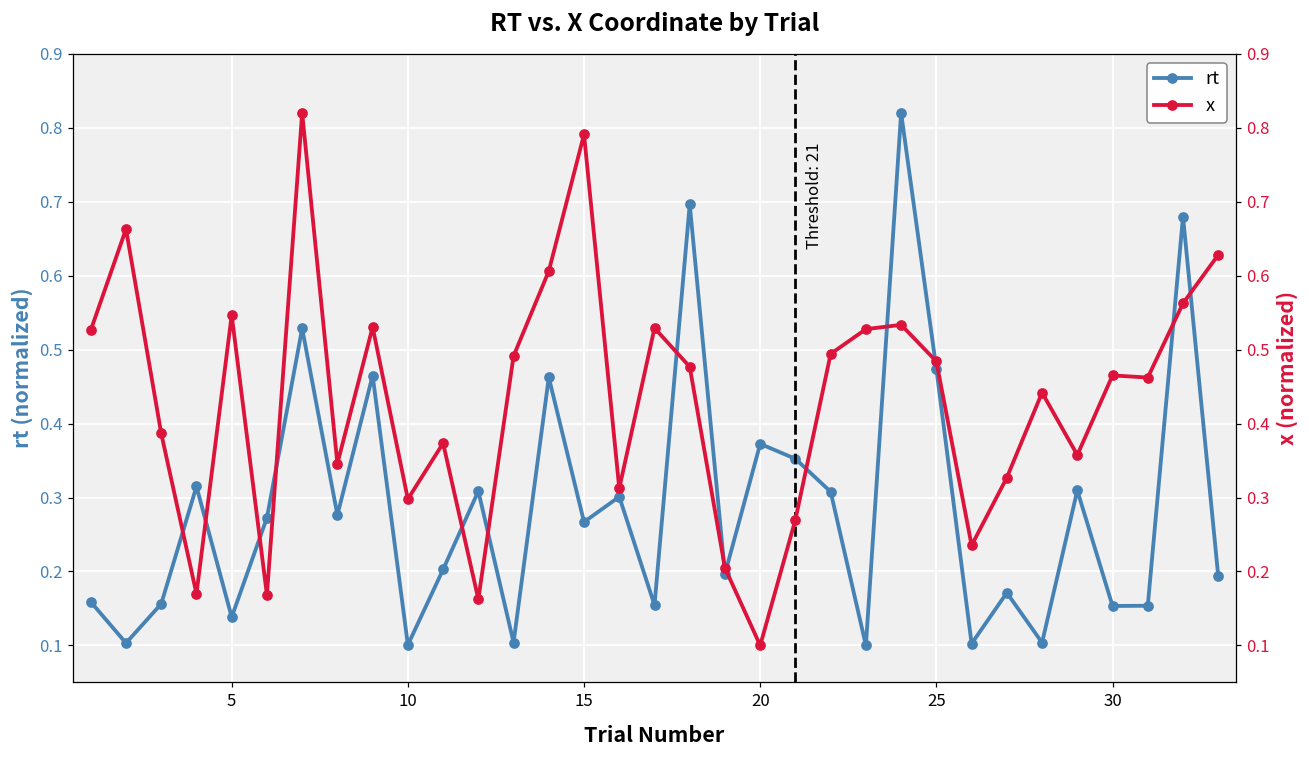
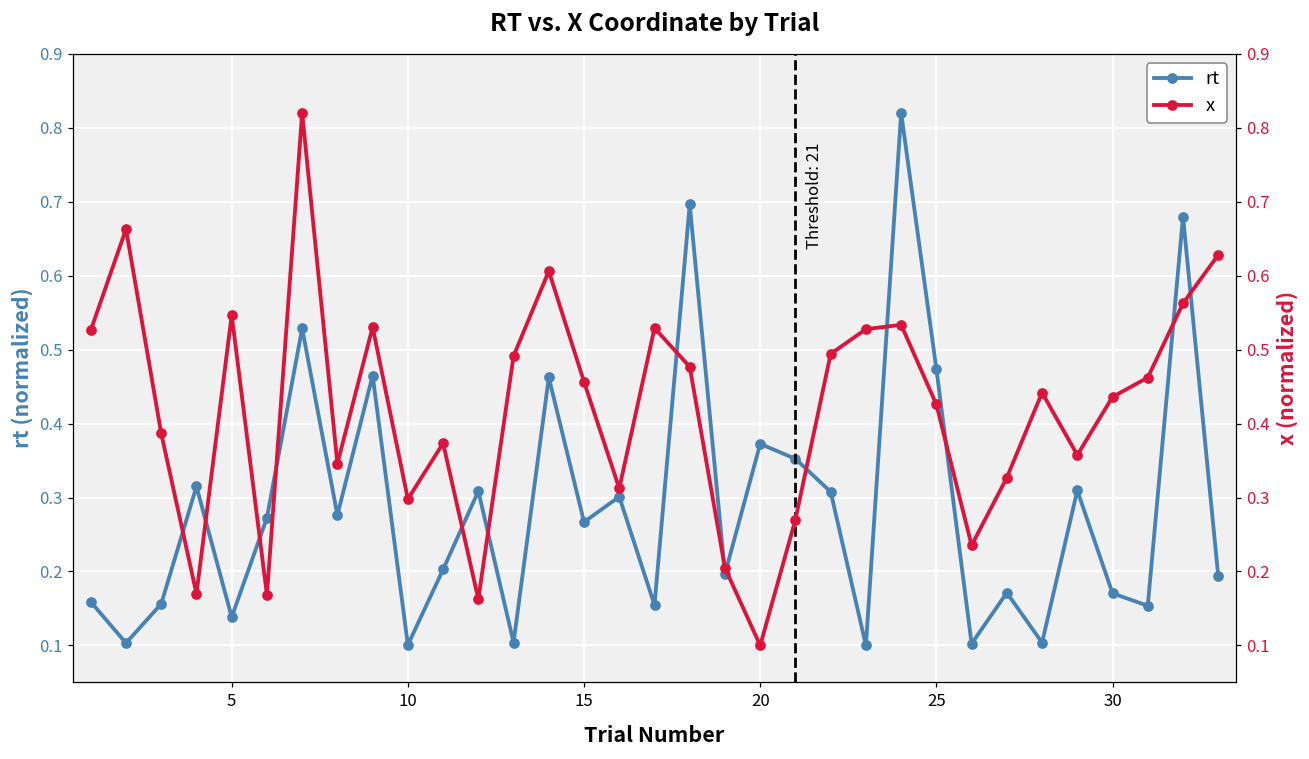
rt, 30: 0.15 -> 0.17
x, 15: 0.79 -> 0.46
x, 25: 0.48 -> 0.43
x, 30: 0.47 -> 0.44
